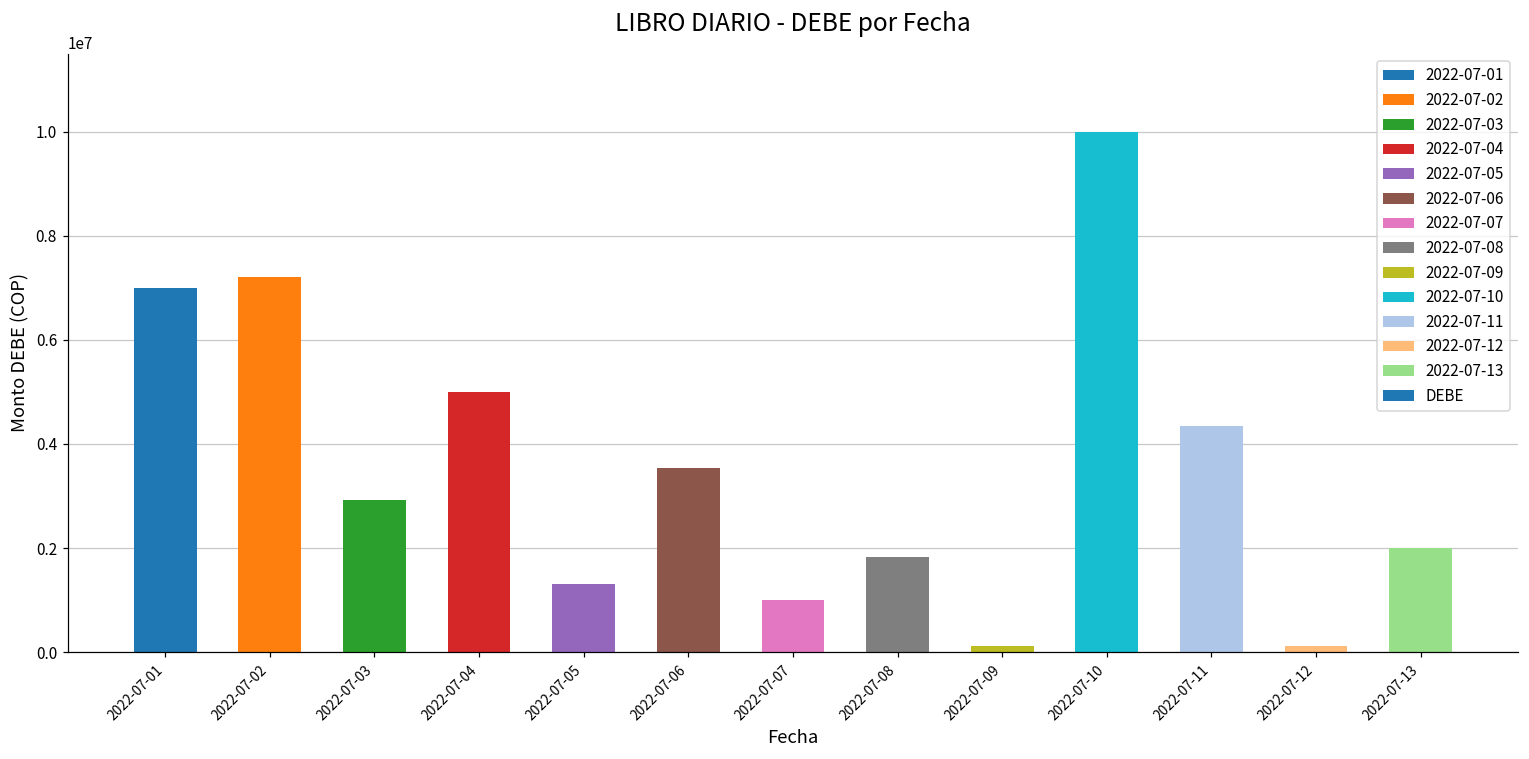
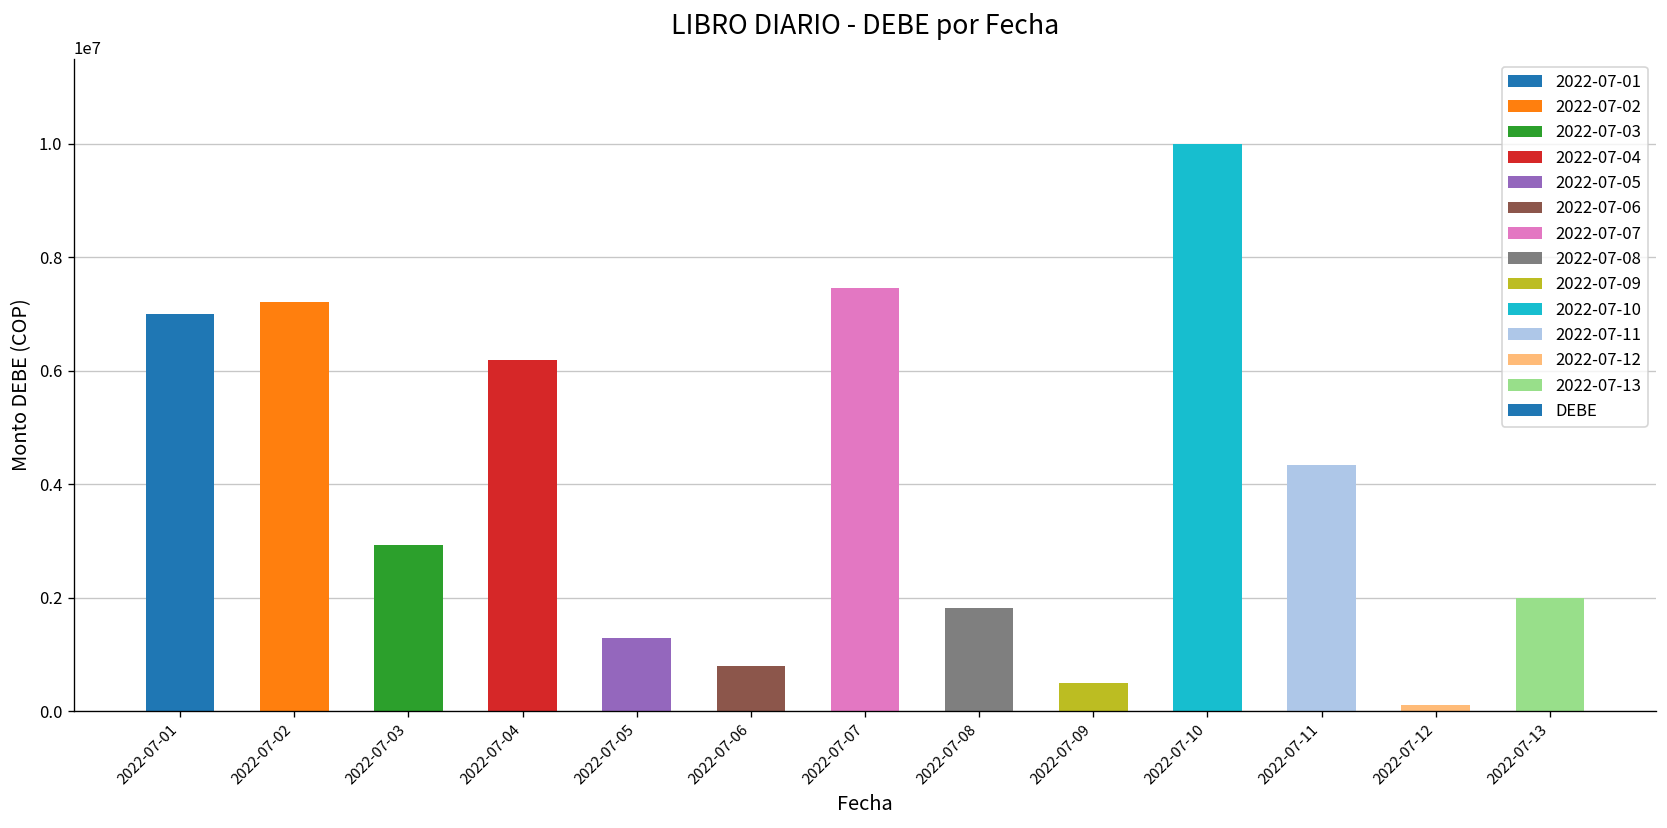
2022-07-04: 5000000 -> 6200000
2022-07-06: 3500000 -> 800000
2022-07-07: 1000000 -> 7500000
2022-07-09: 100000 -> 500000
